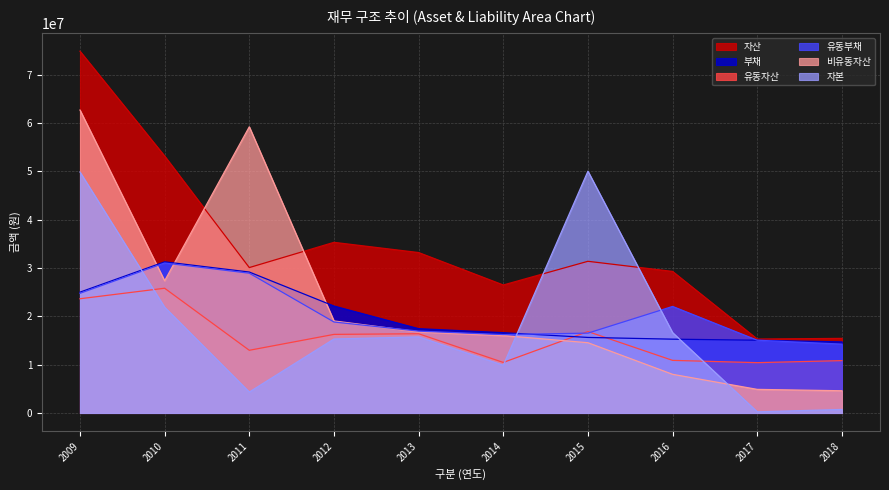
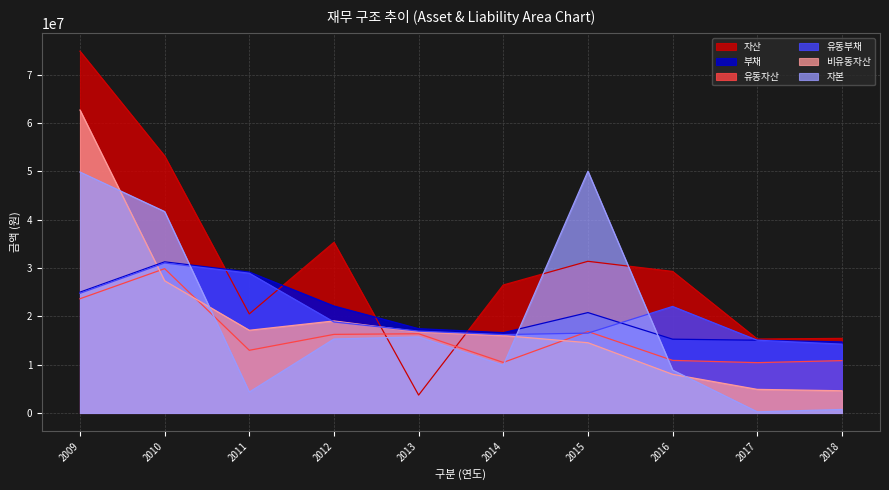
유동자산, 2010: 26000000 -> 30000000
자본, 2010: 22000000 -> 42000000
자산, 2011: 30000000 -> 20000000
비유동자산, 2011: 59000000 -> 17000000
자산, 2013: 33000000 -> 4000000
부채, 2015: 16000000 -> 21000000
자본, 2016: 17000000 -> 9000000
